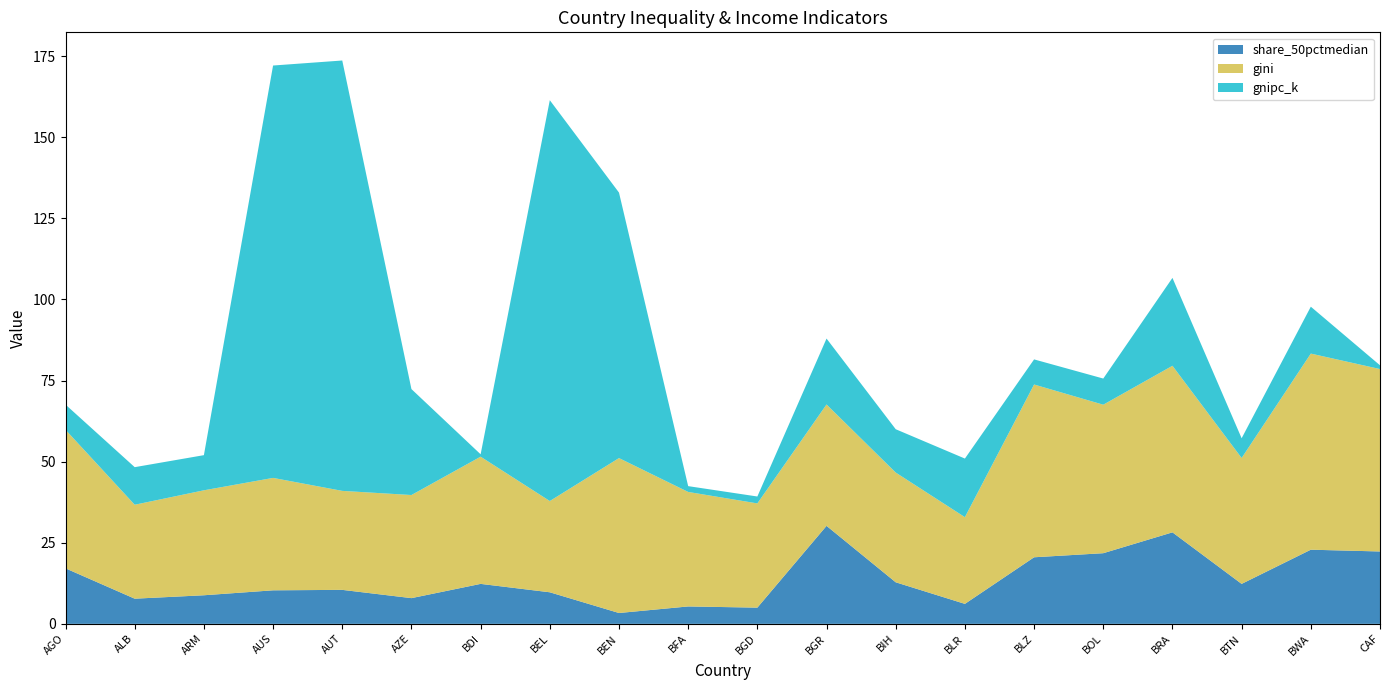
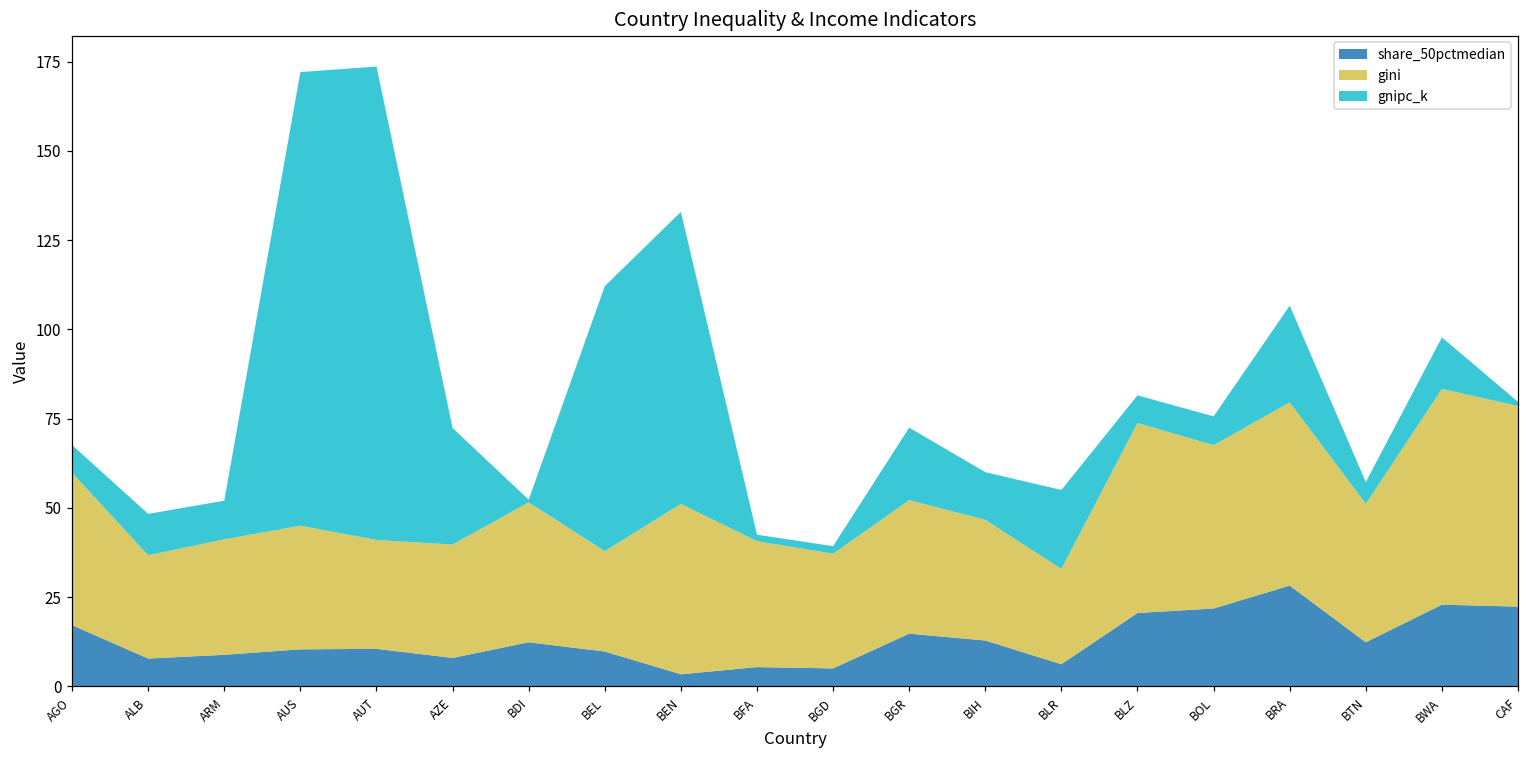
gnipc_k, BEL: 124 -> 74
share_50pctmedian, BGR: 30 -> 15
gnipc_k, BLR: 18 -> 22
